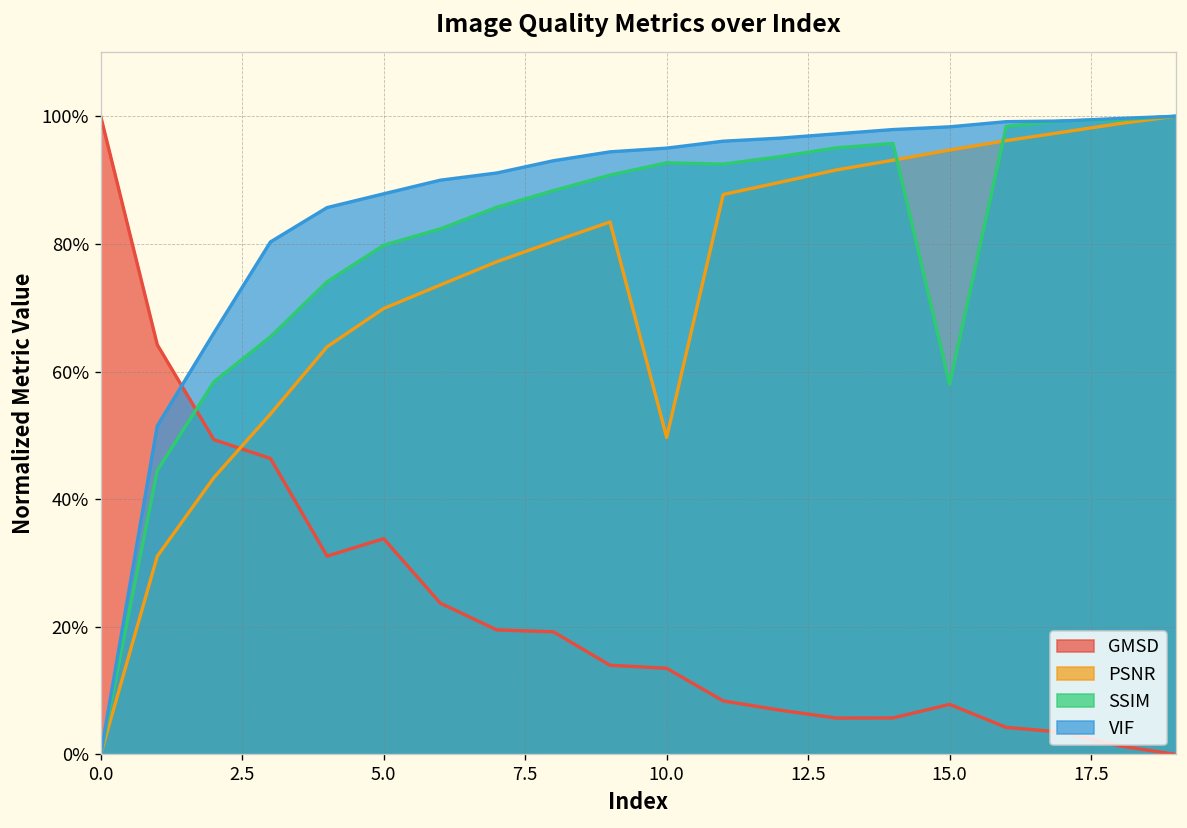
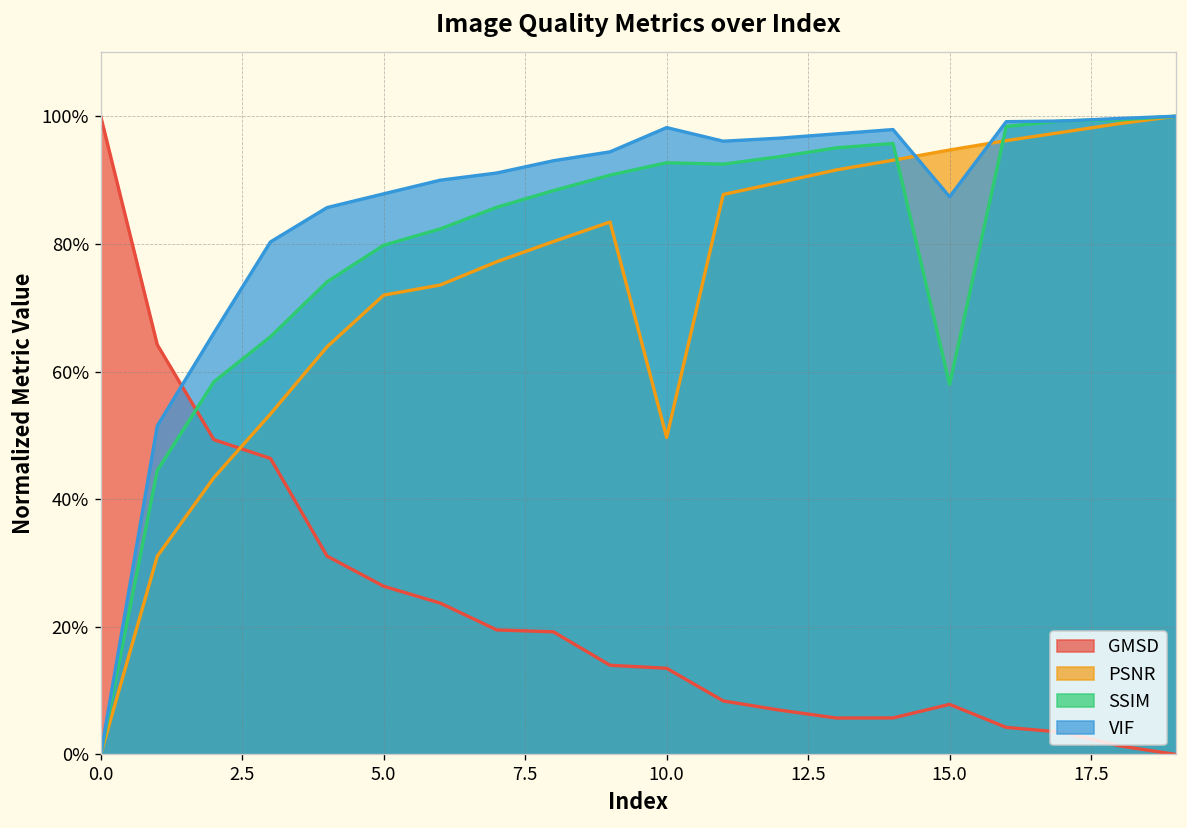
GMSD, 5.0: 34% -> 26%
PSNR, 5.0: 70% -> 72%
VIF, 10.0: 95% -> 98%
VIF, 15.0: 98% -> 87%
